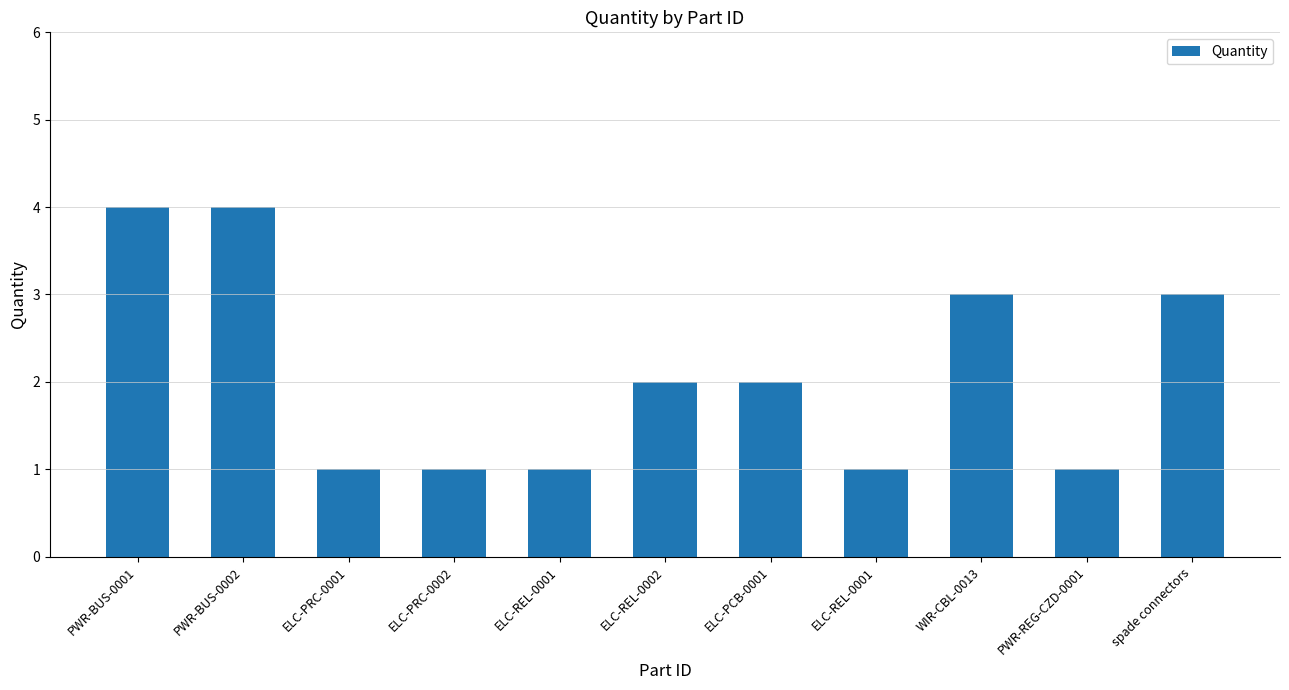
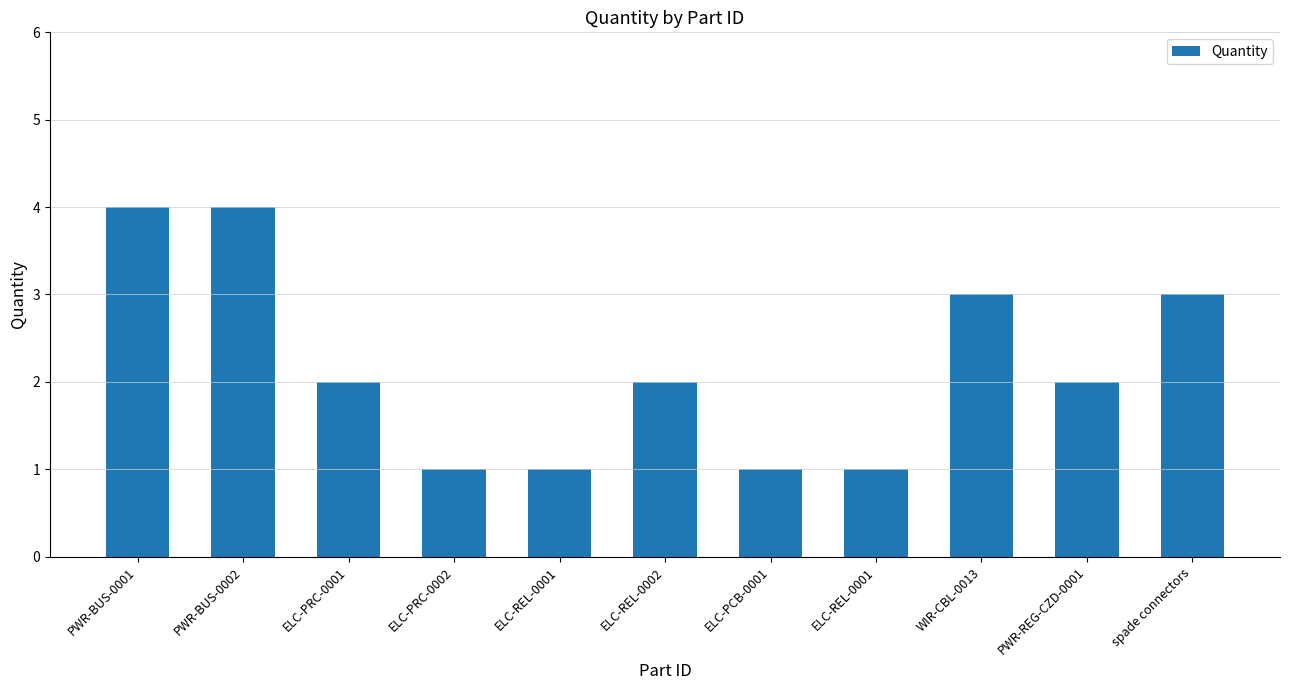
ELC-PRC-0001: 1 -> 2
ELC-PCB-0001: 2 -> 1
PWR-REG-CZD-0001: 1 -> 2
